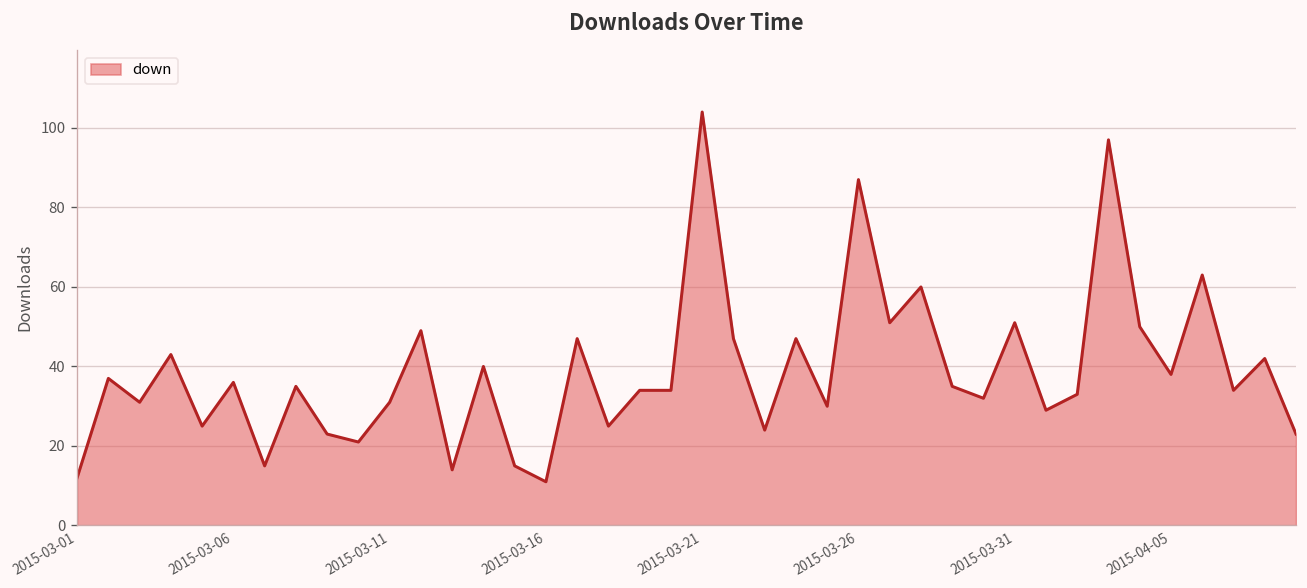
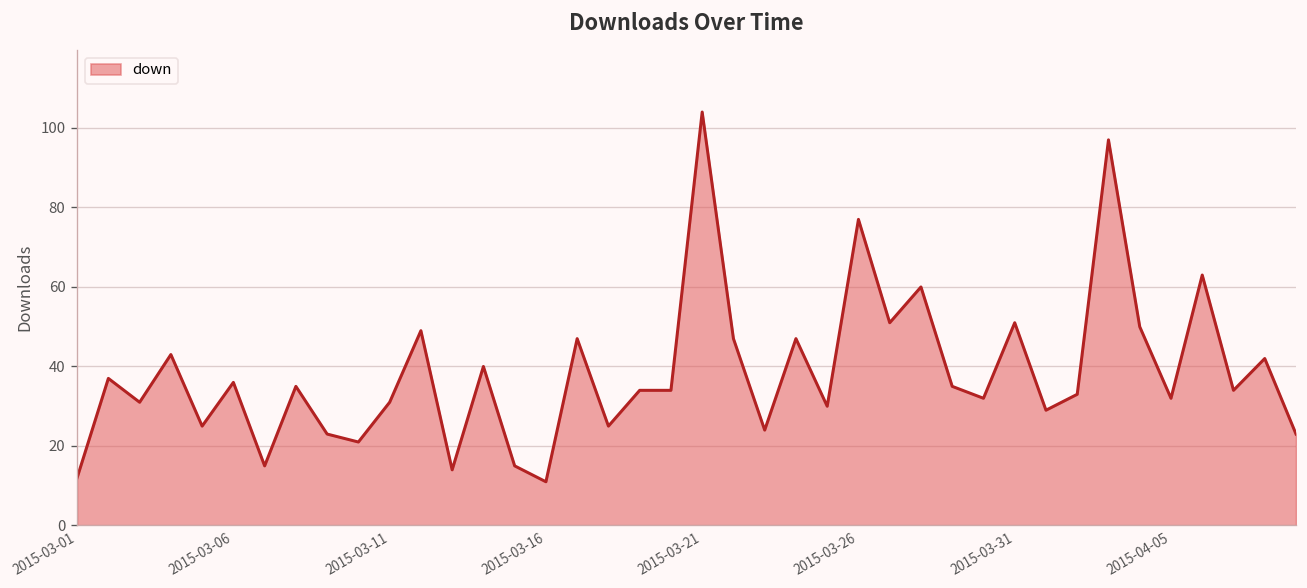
2015-03-26: 87 -> 77
2015-04-05: 38 -> 32
